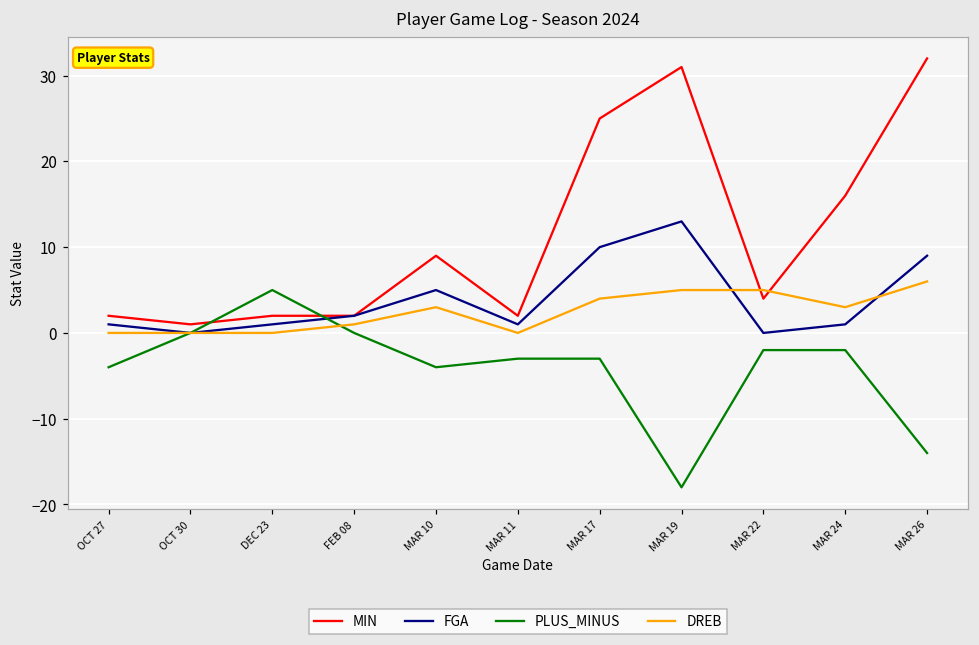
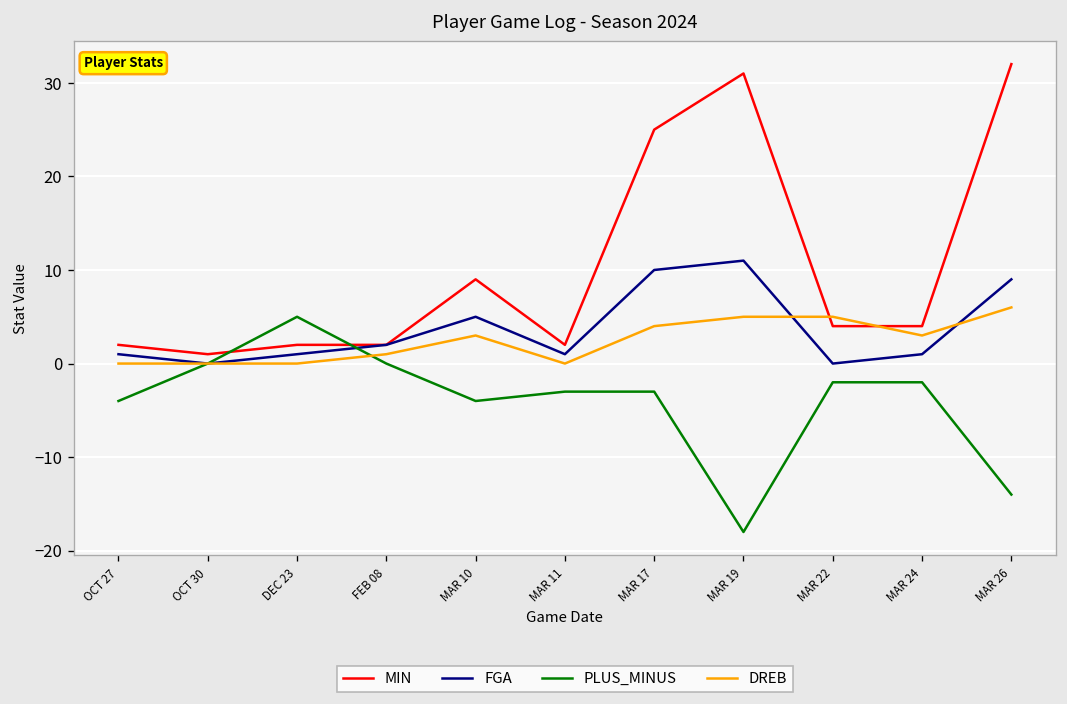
FGA, MAR 19: 13 -> 11
MIN, MAR 24: 16 -> 4
